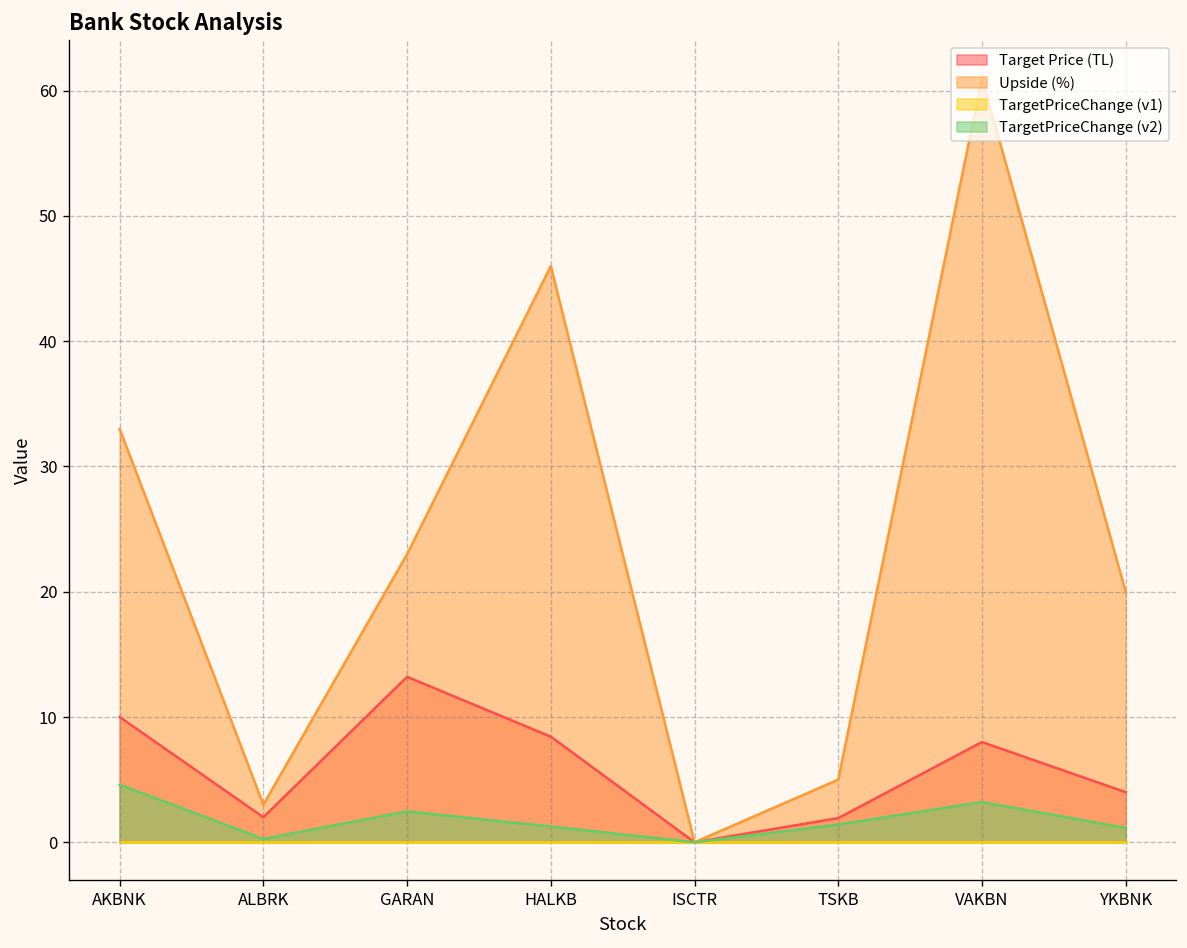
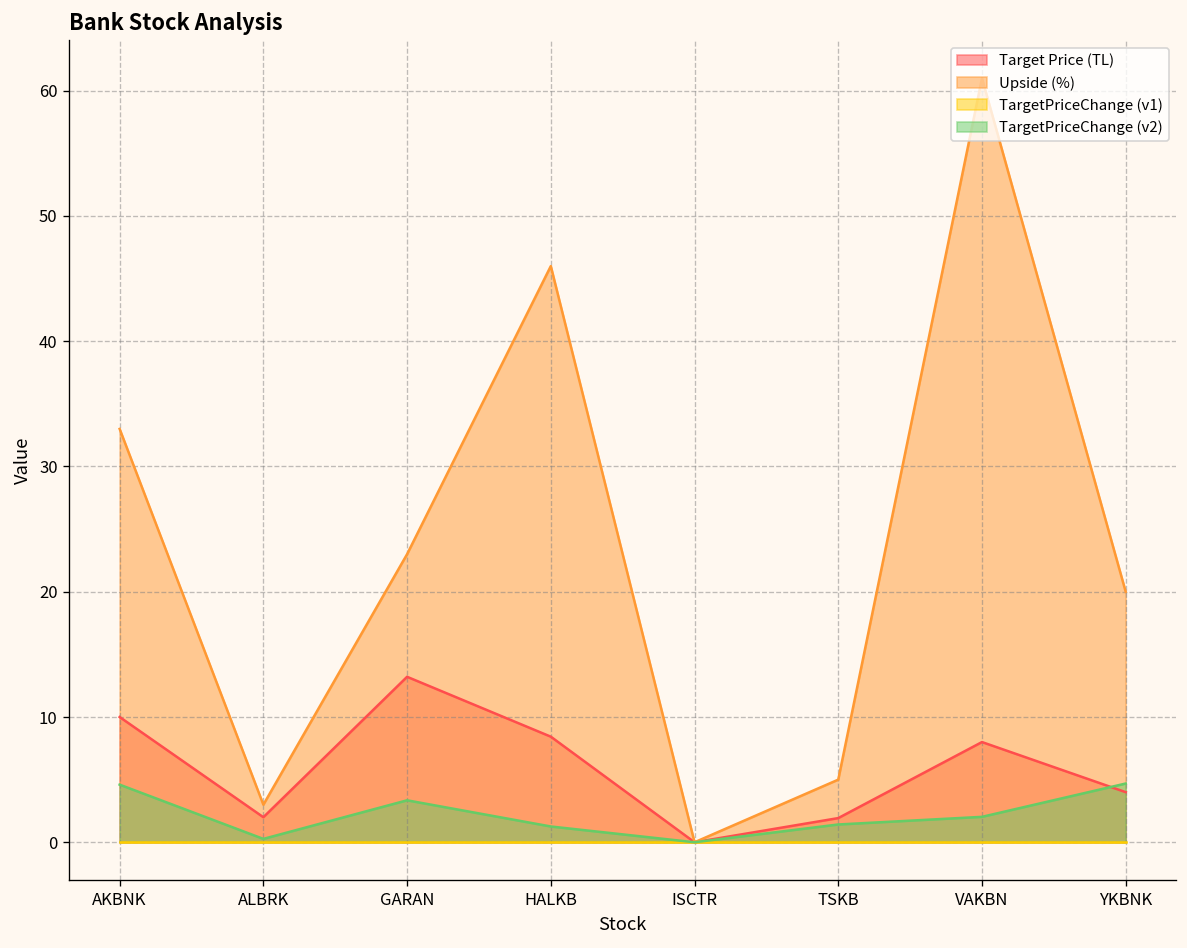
TargetPriceChange (v2), GARAN: 2.5 -> 3.4
TargetPriceChange (v2), VAKBN: 3.2 -> 2.0
TargetPriceChange (v2), YKBNK: 1.2 -> 4.7
